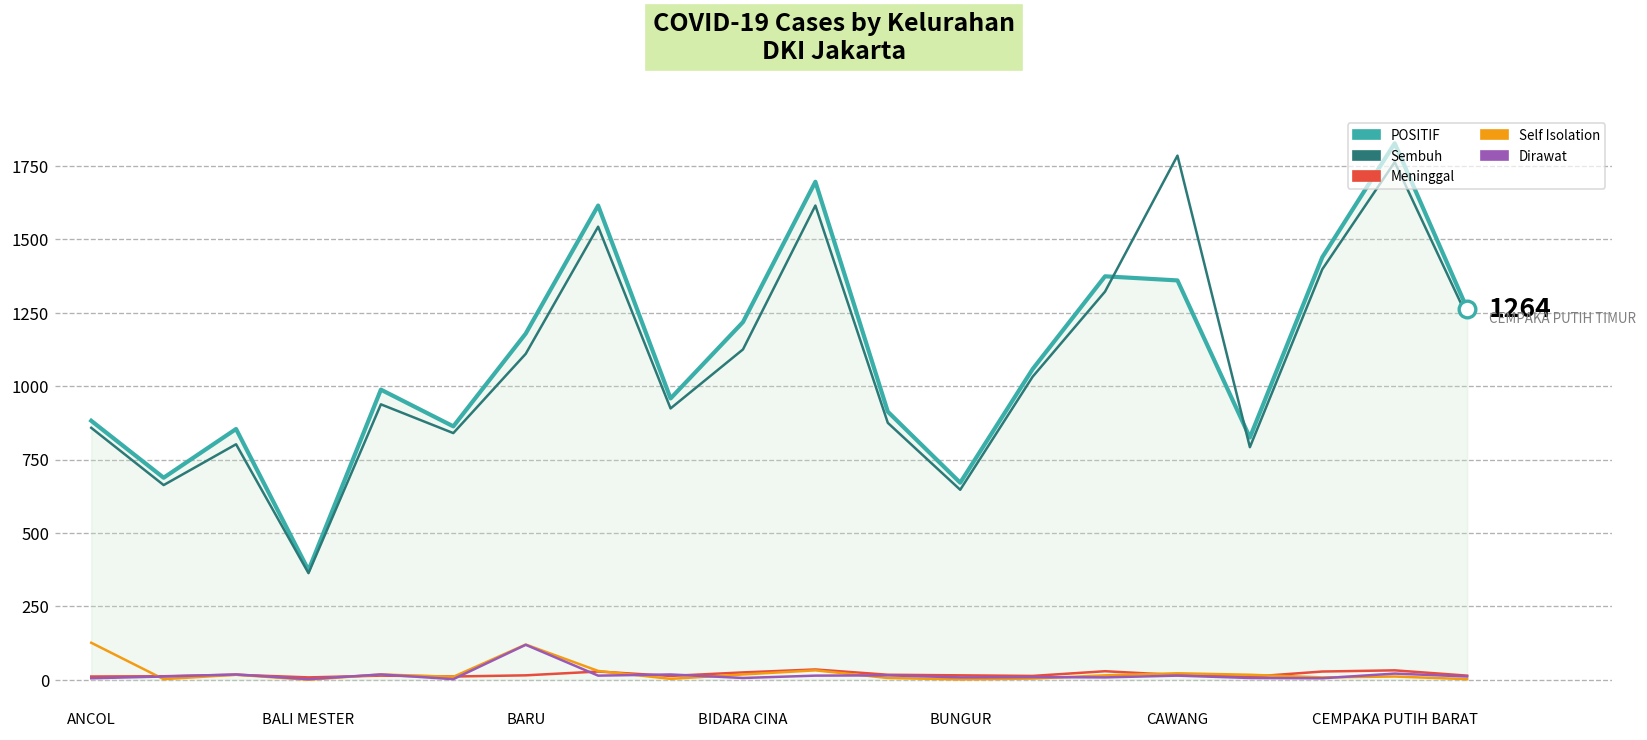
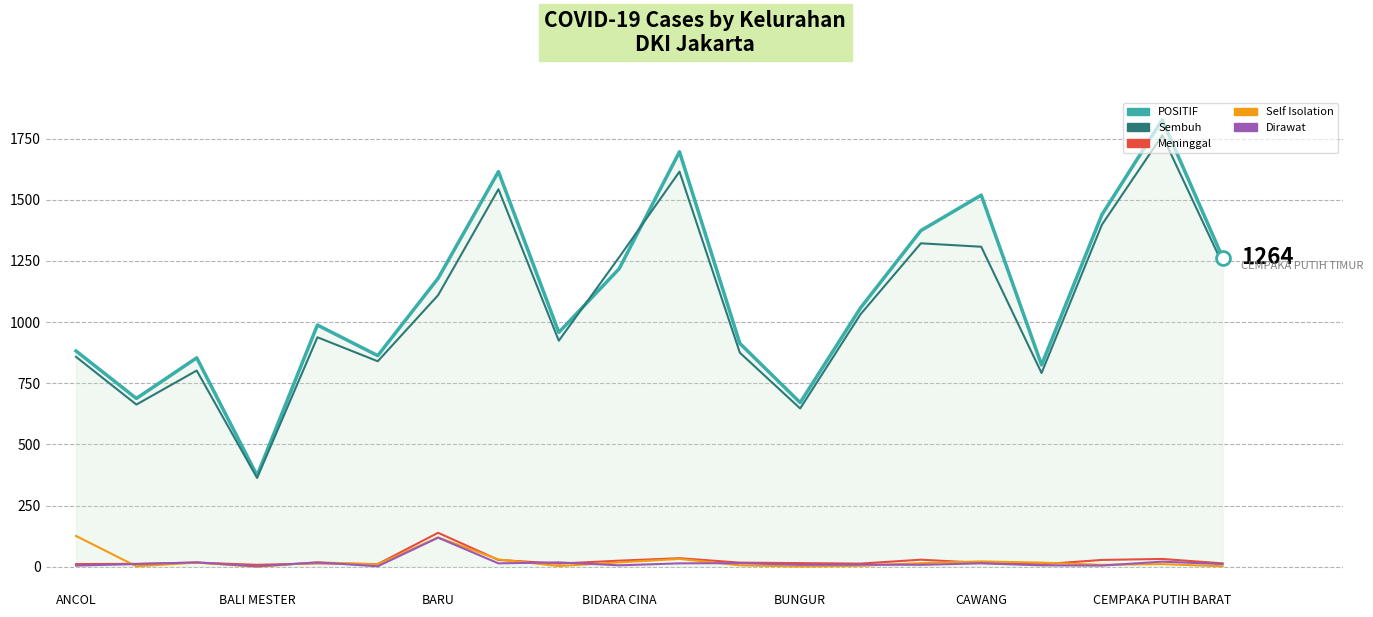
Meninggal, BARU: 20 -> 140
Sembuh, BIDARA CINA: 1130 -> 1270
POSITIF, CAWANG: 1360 -> 1520
Sembuh, CAWANG: 1790 -> 1310
